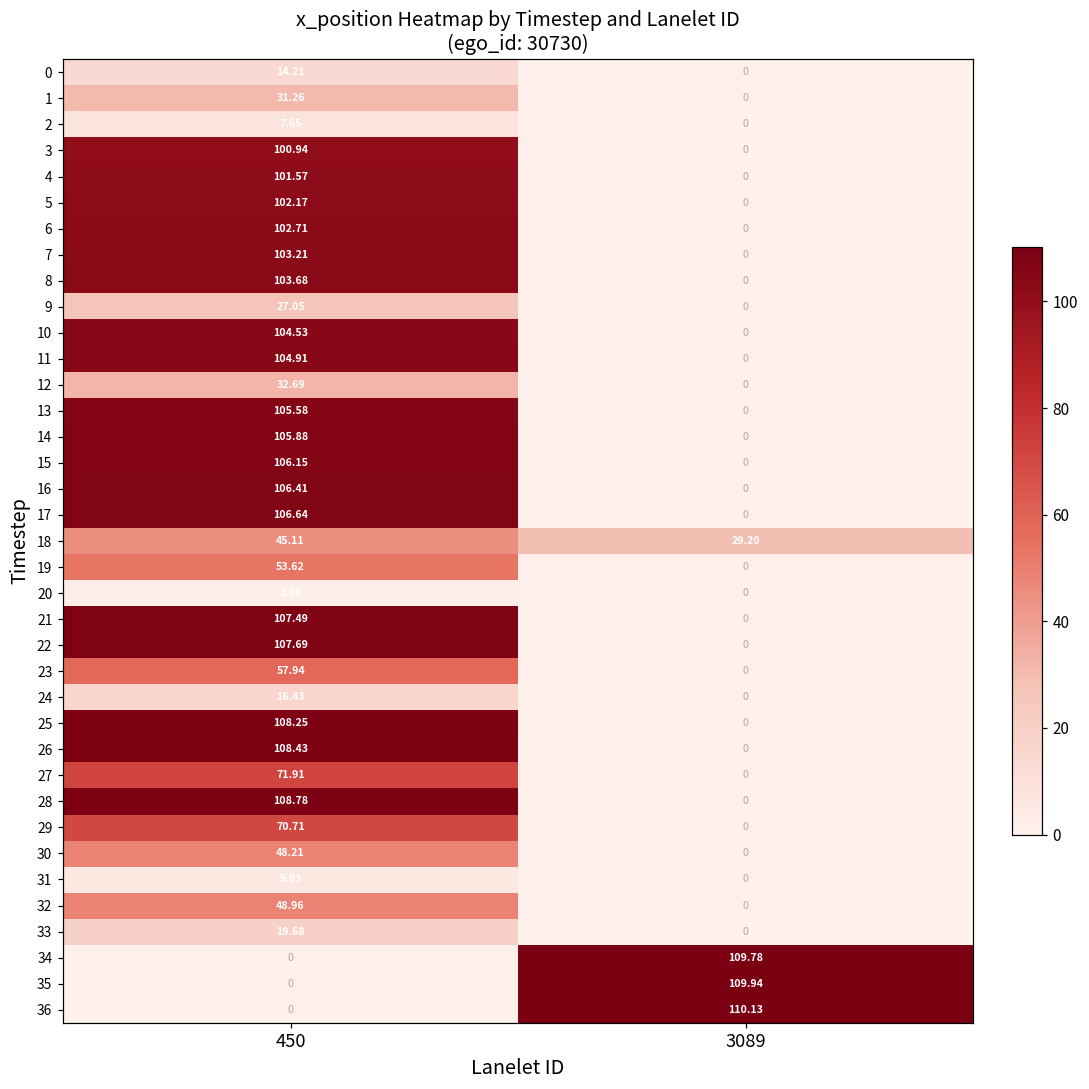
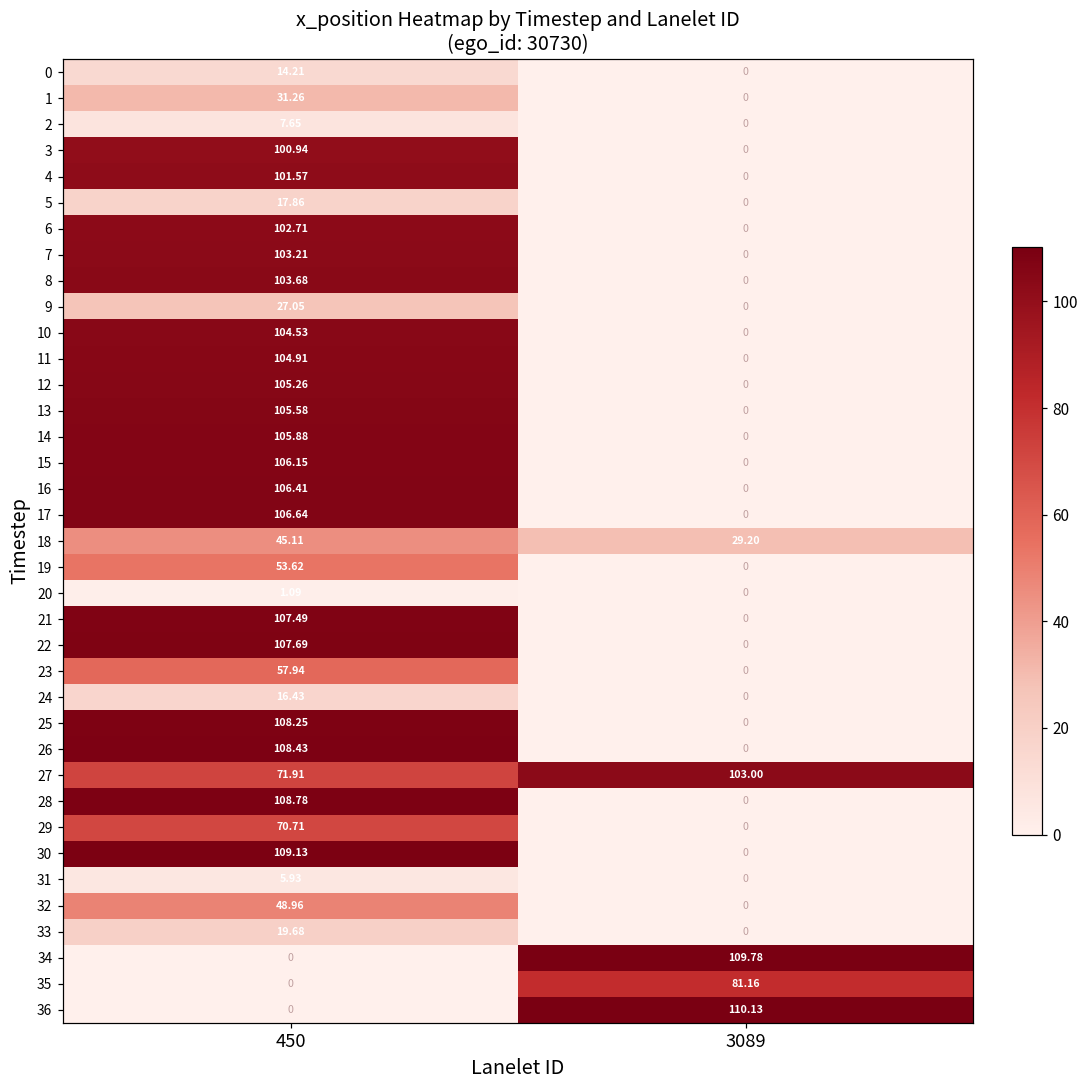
5, 450: 102.17 -> 17.86
12, 450: 32.69 -> 105.26
27, 3089: 0 -> 103.00
30, 450: 48.21 -> 109.13
35, 3089: 109.94 -> 81.16
